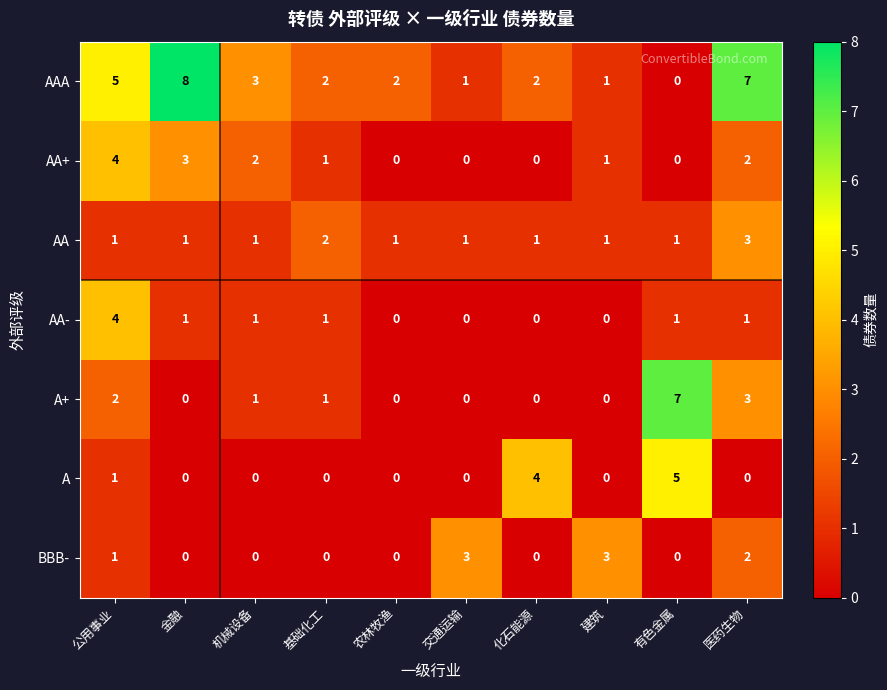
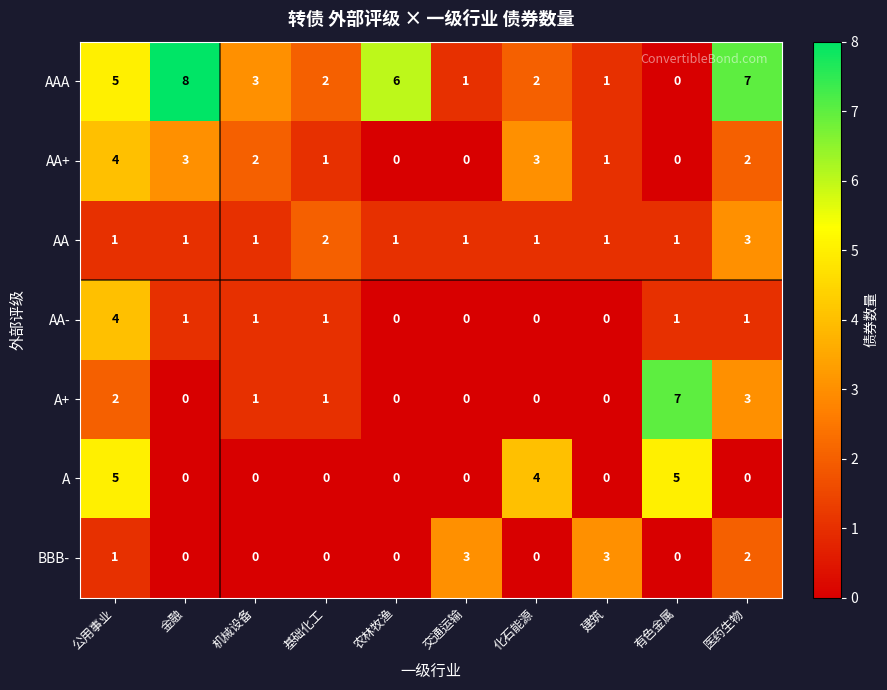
AAA, 农林牧渔: 2 -> 6
AA+, 化石能源: 0 -> 3
A, 公用事业: 1 -> 5
